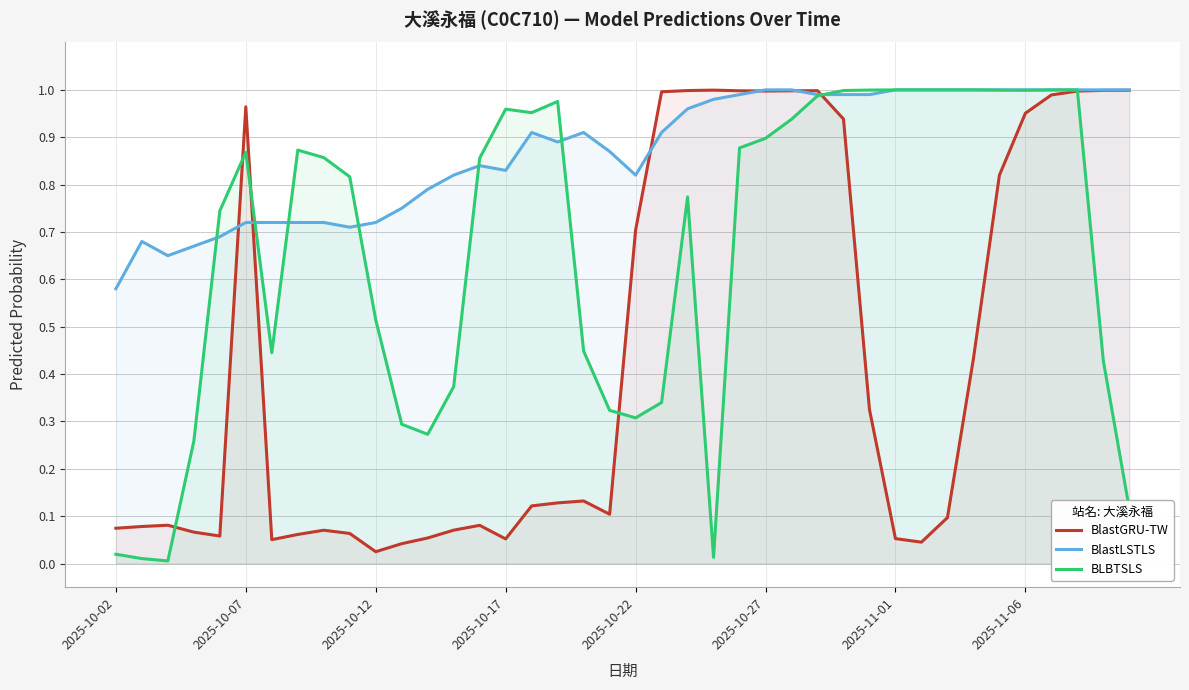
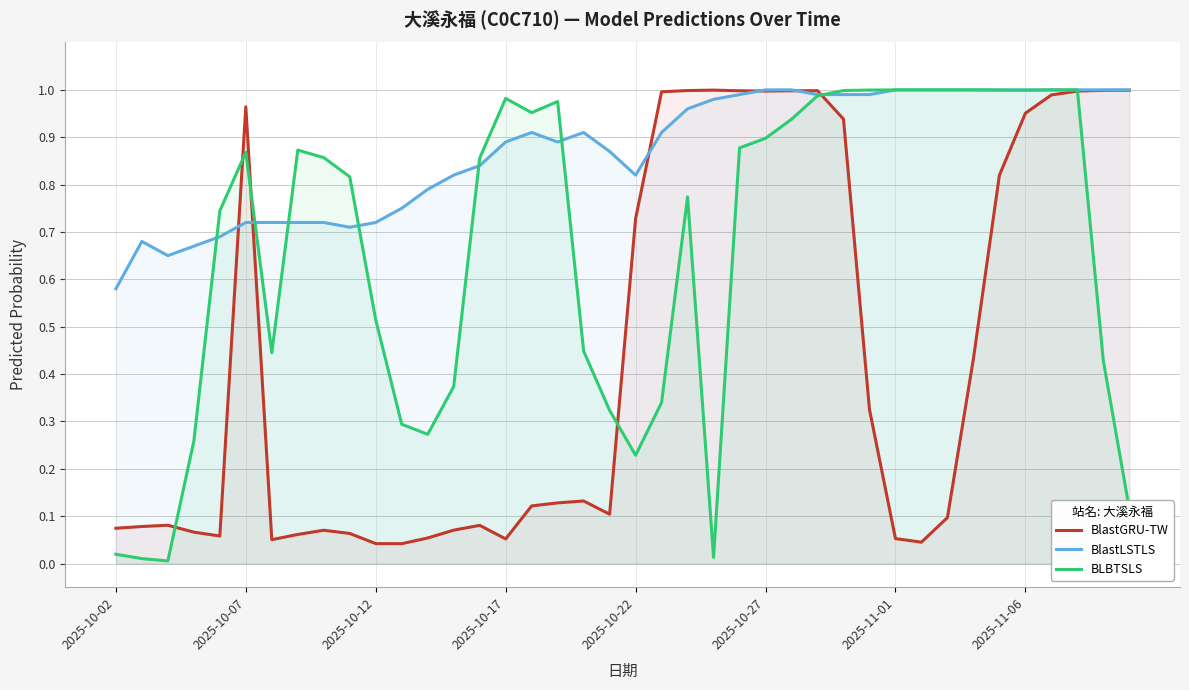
BlastGRU-TW, 2025-10-12: 0.02 -> 0.04
BlastLSTLS, 2025-10-17: 0.83 -> 0.89
BLBTSLS, 2025-10-17: 0.96 -> 0.98
BlastGRU-TW, 2025-10-22: 0.70 -> 0.73
BLBTSLS, 2025-10-22: 0.31 -> 0.23
